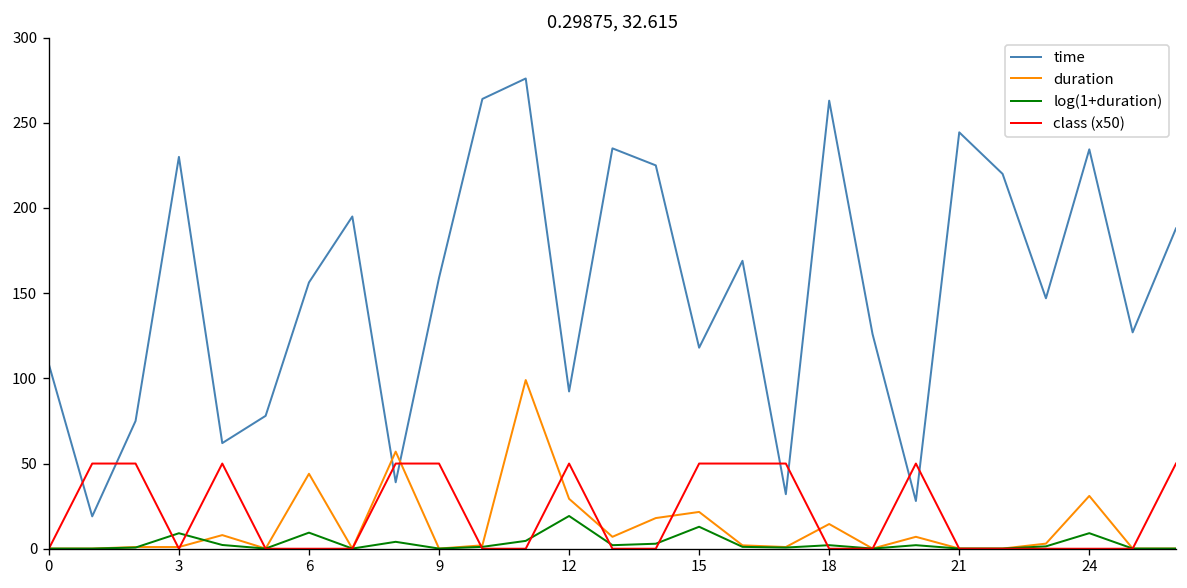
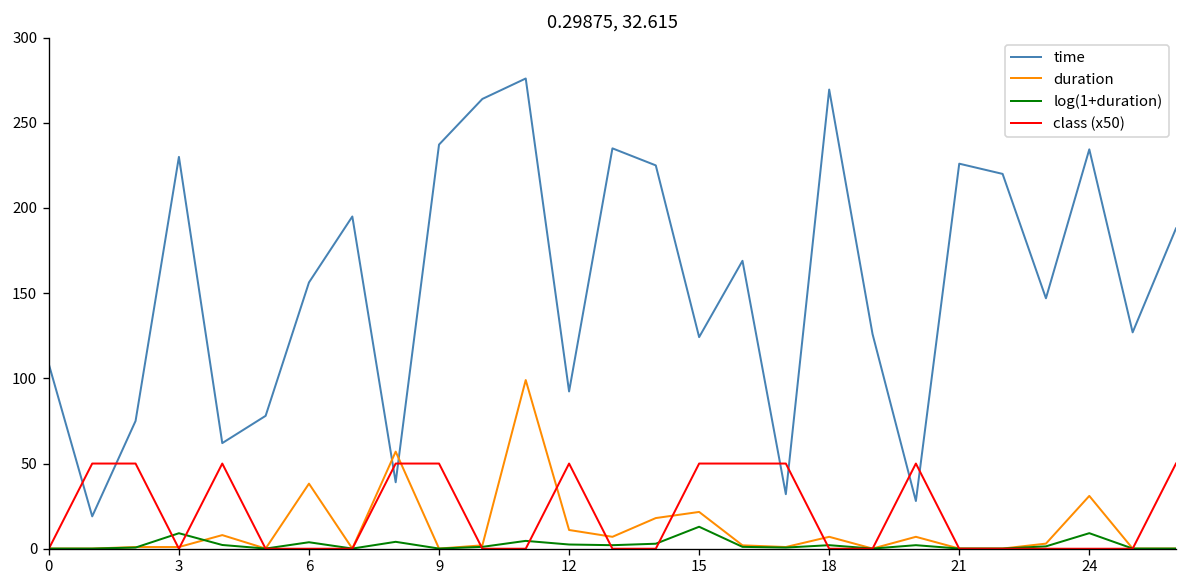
duration, 6: 44 -> 38
log(1+duration), 6: 9 -> 4
time, 9: 159 -> 237
duration, 12: 29 -> 11
log(1+duration), 12: 19 -> 2
time, 15: 118 -> 124
time, 18: 263 -> 270
duration, 18: 15 -> 7
time, 21: 244 -> 226
